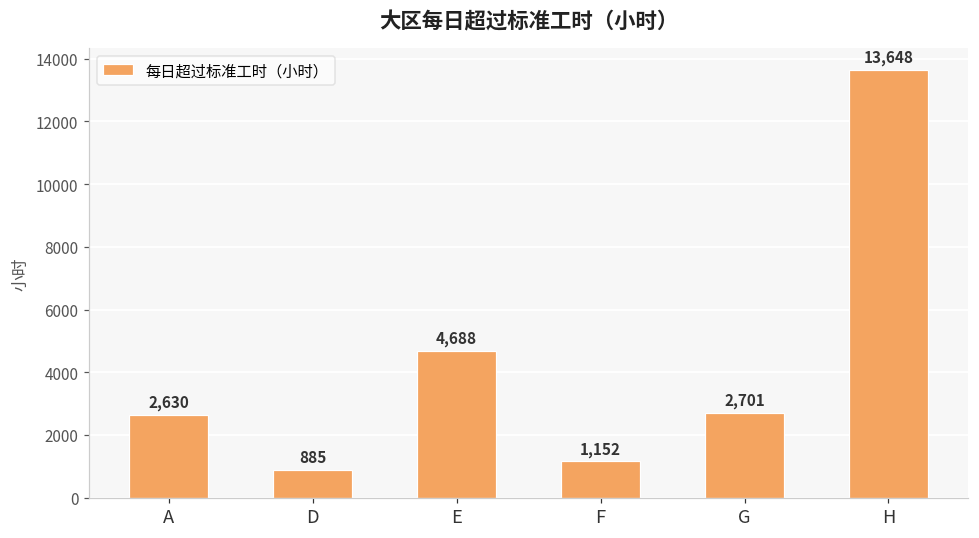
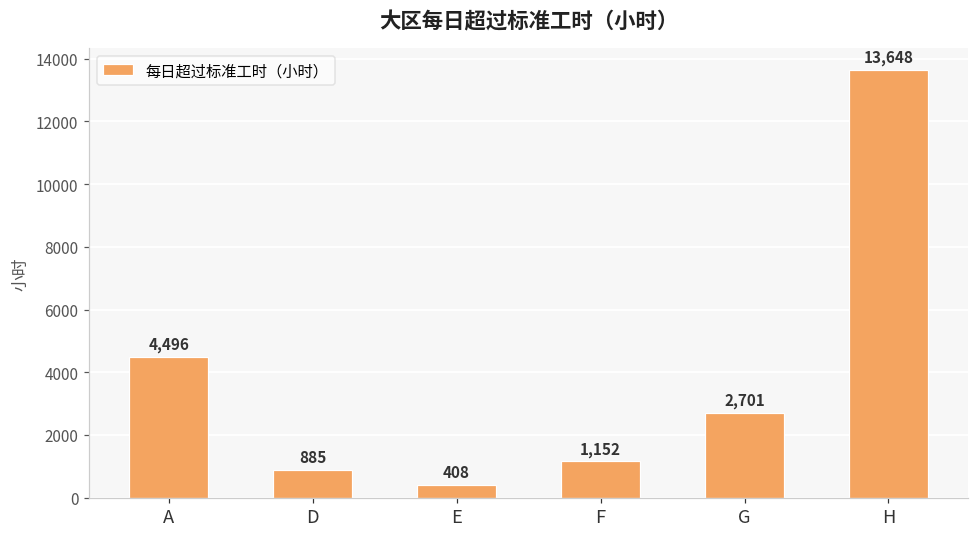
A: 2,630 -> 4,496
E: 4,688 -> 408
